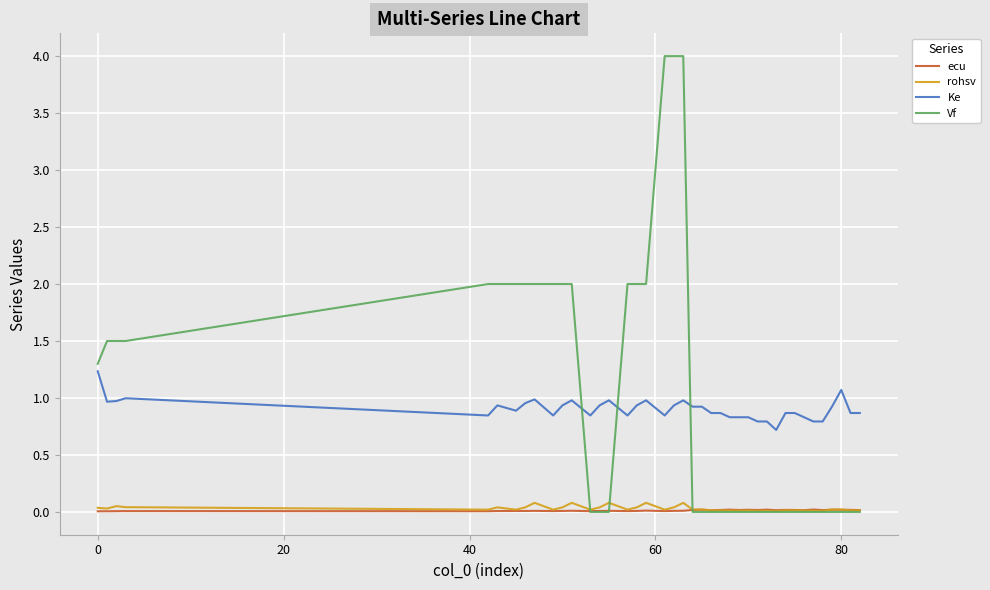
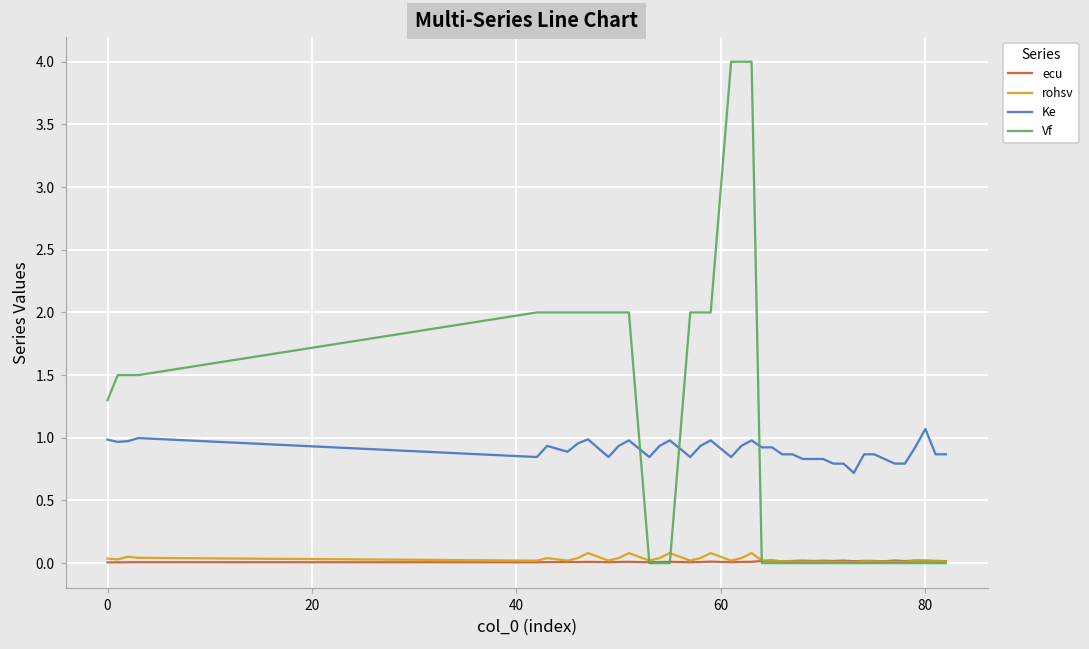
Ke, 0: 1.23 -> 0.99
